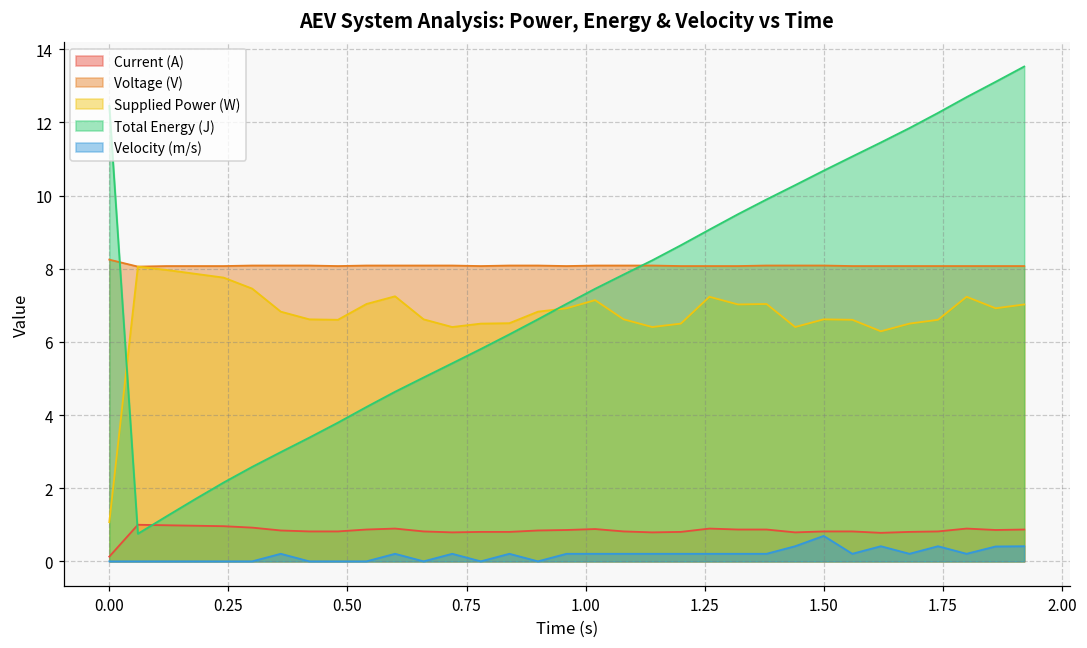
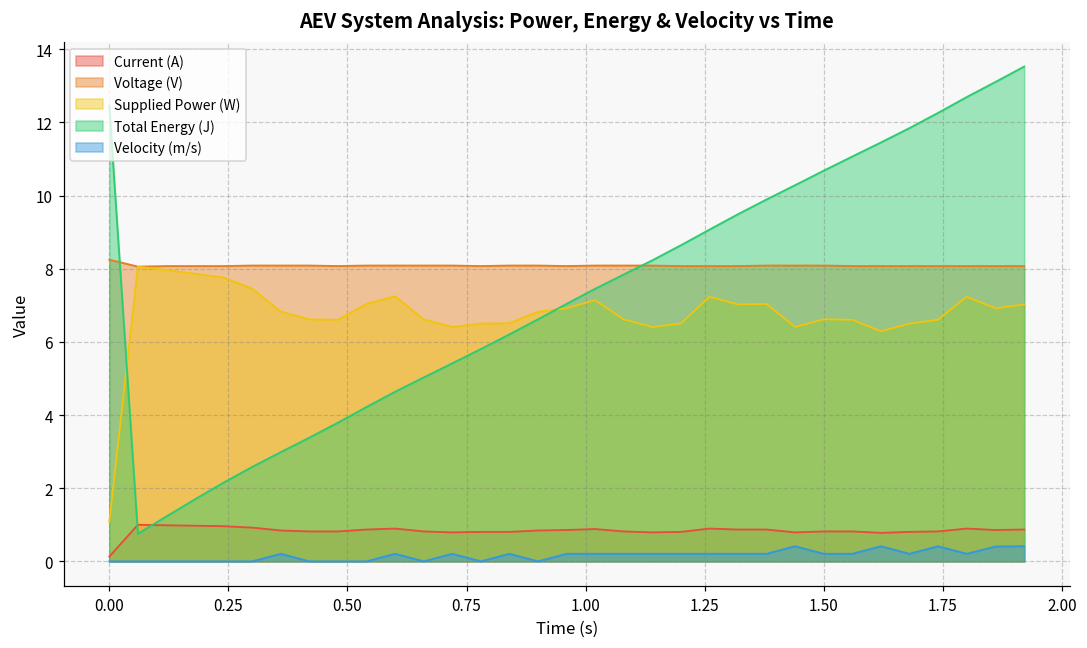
Velocity (m/s), 1.50: 0.7 -> 0.2
